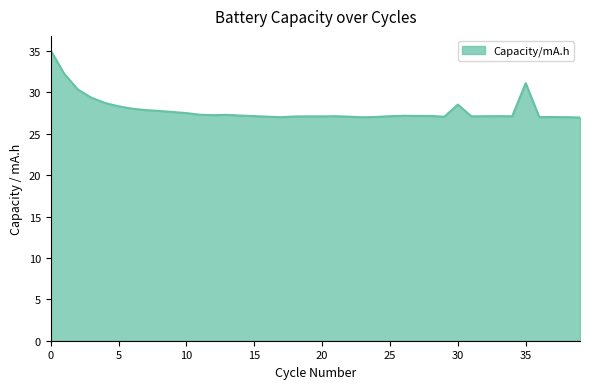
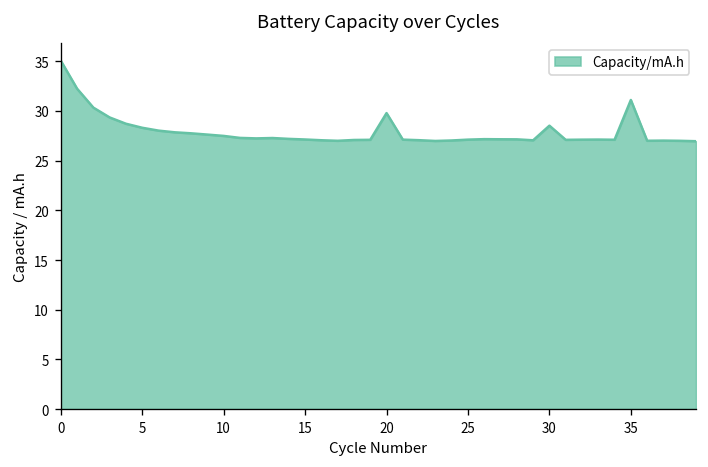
20: 27 -> 30
